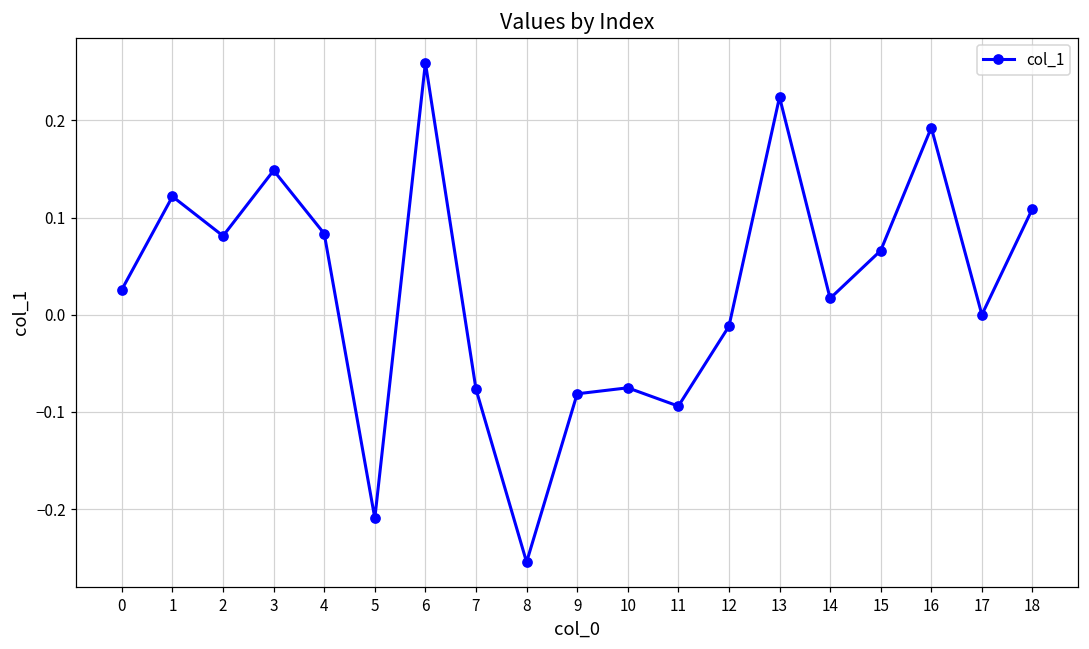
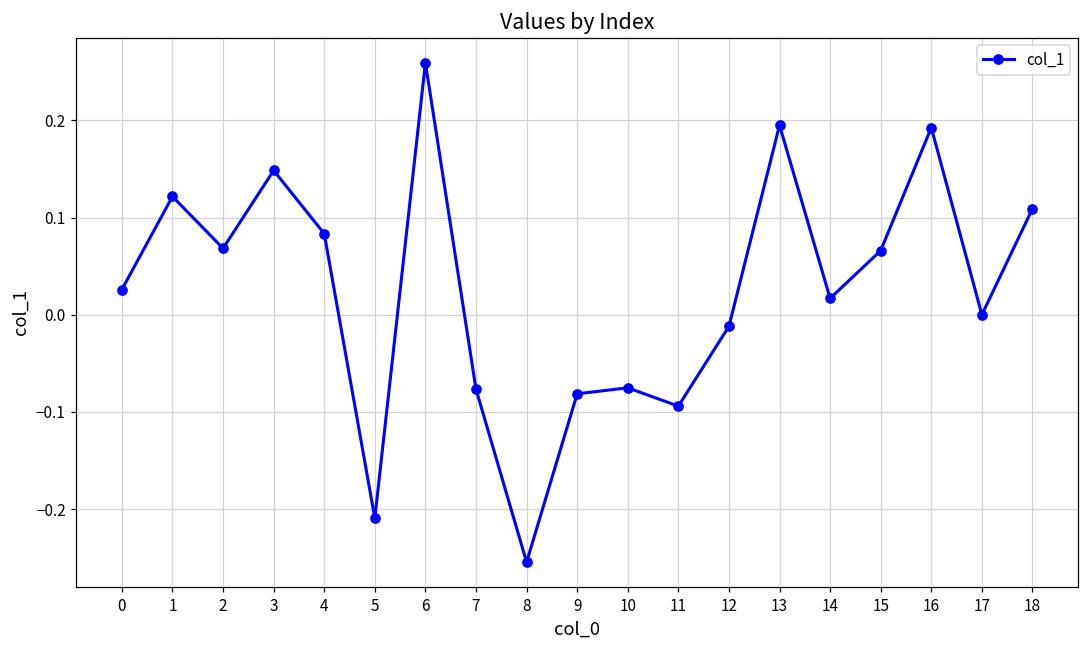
2: 0.08 -> 0.07
13: 0.22 -> 0.19
